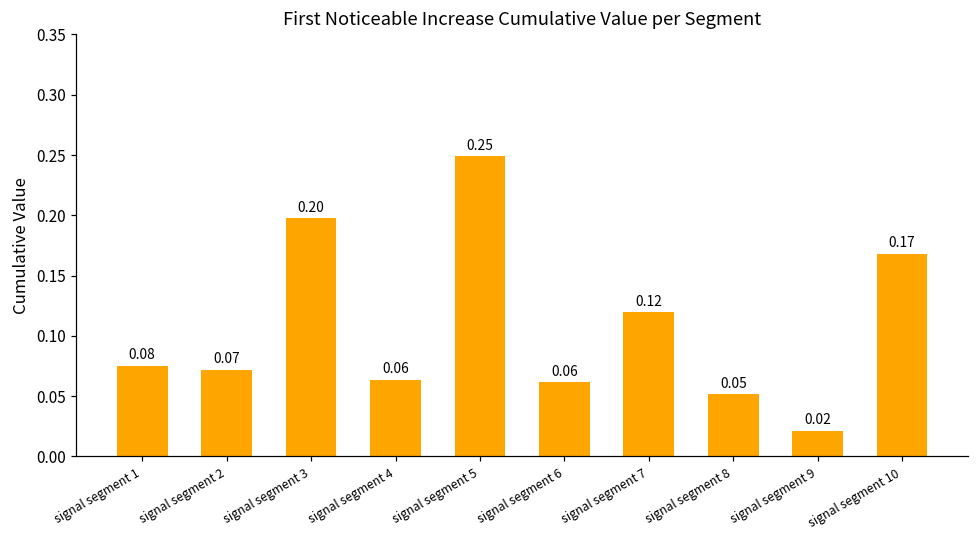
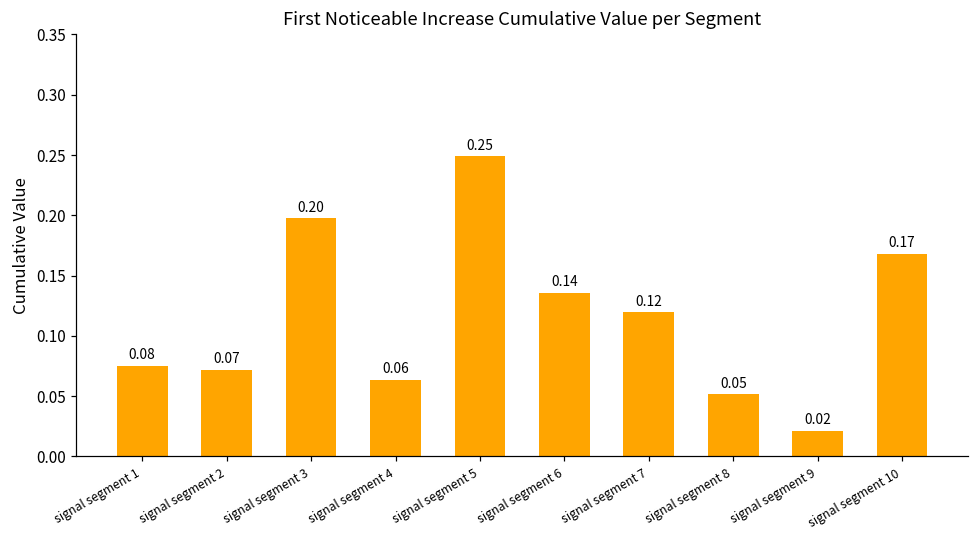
signal segment 6: 0.06 -> 0.14
